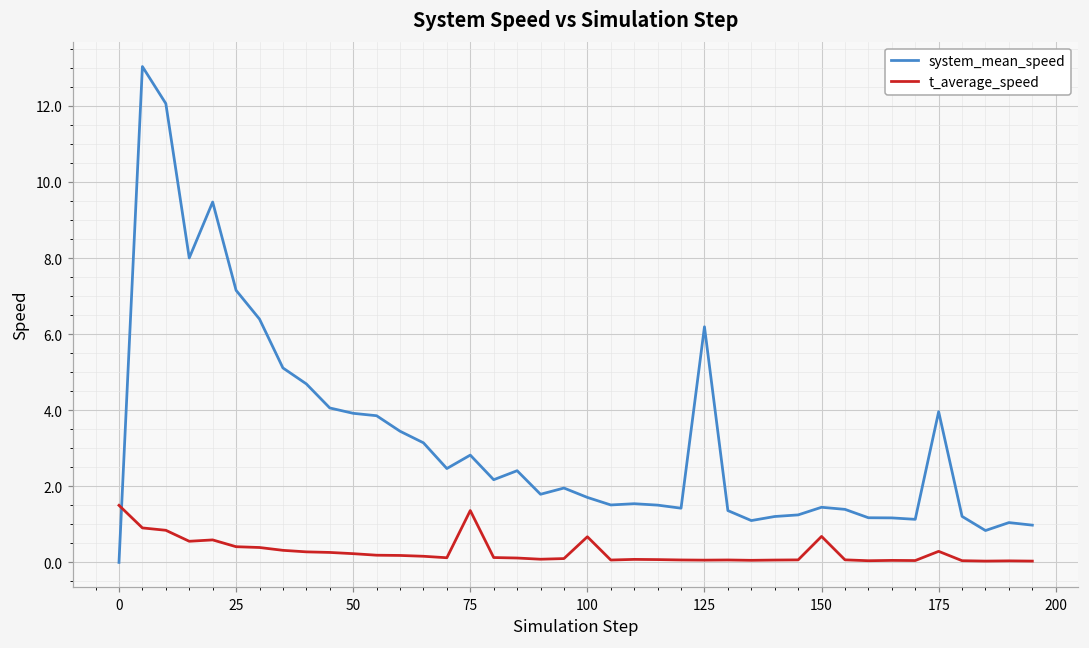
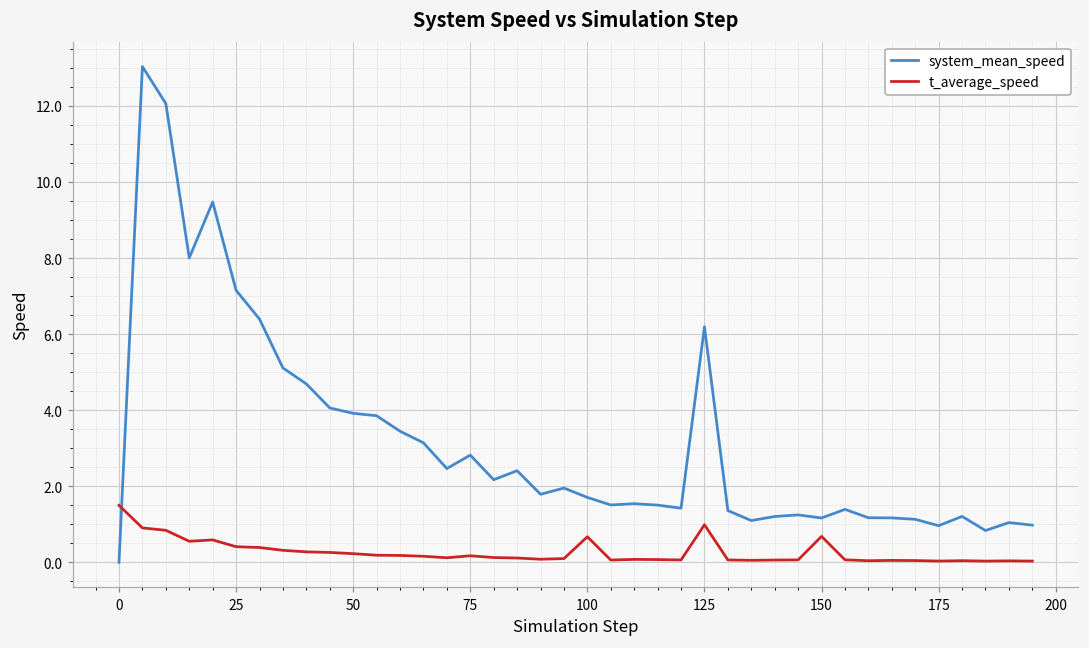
t_average_speed, 75: 1.4 -> 0.2
t_average_speed, 125: 0.1 -> 1.0
system_mean_speed, 150: 1.4 -> 1.2
system_mean_speed, 175: 4.0 -> 1.0
t_average_speed, 175: 0.3 -> 0.0
